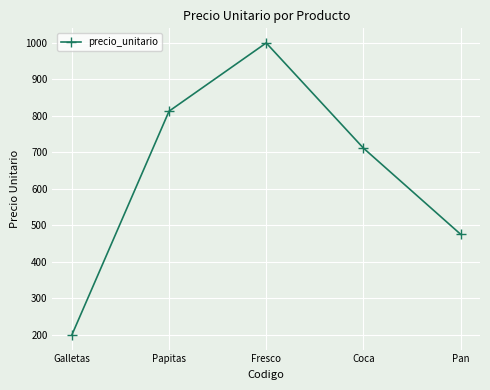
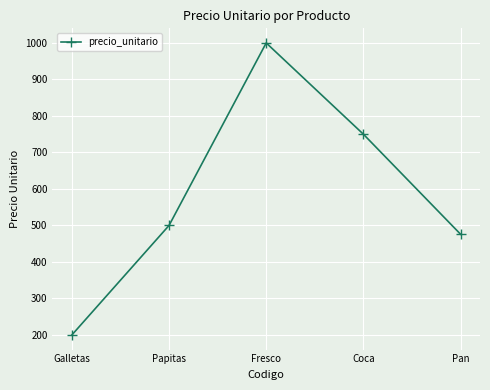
Papitas: 810 -> 500
Coca: 710 -> 750
